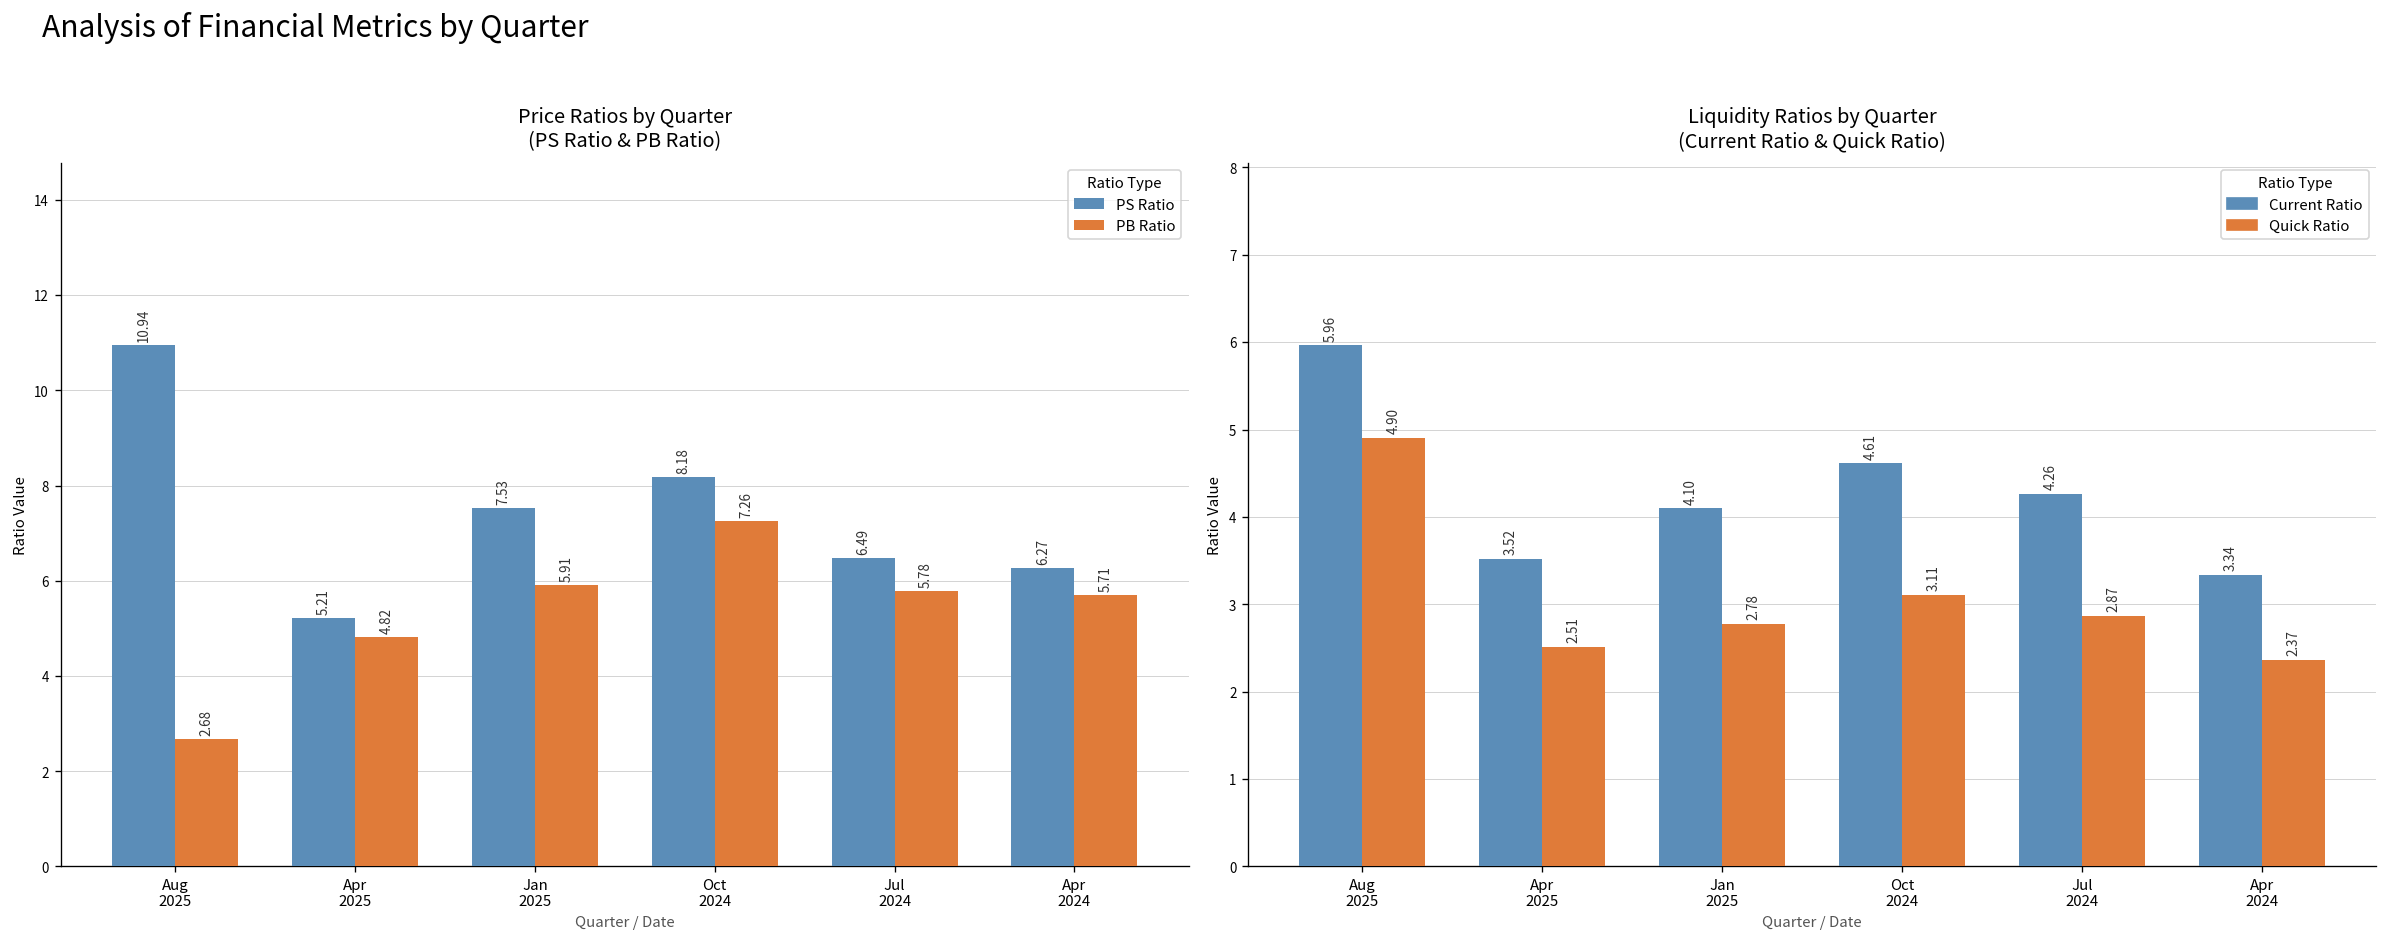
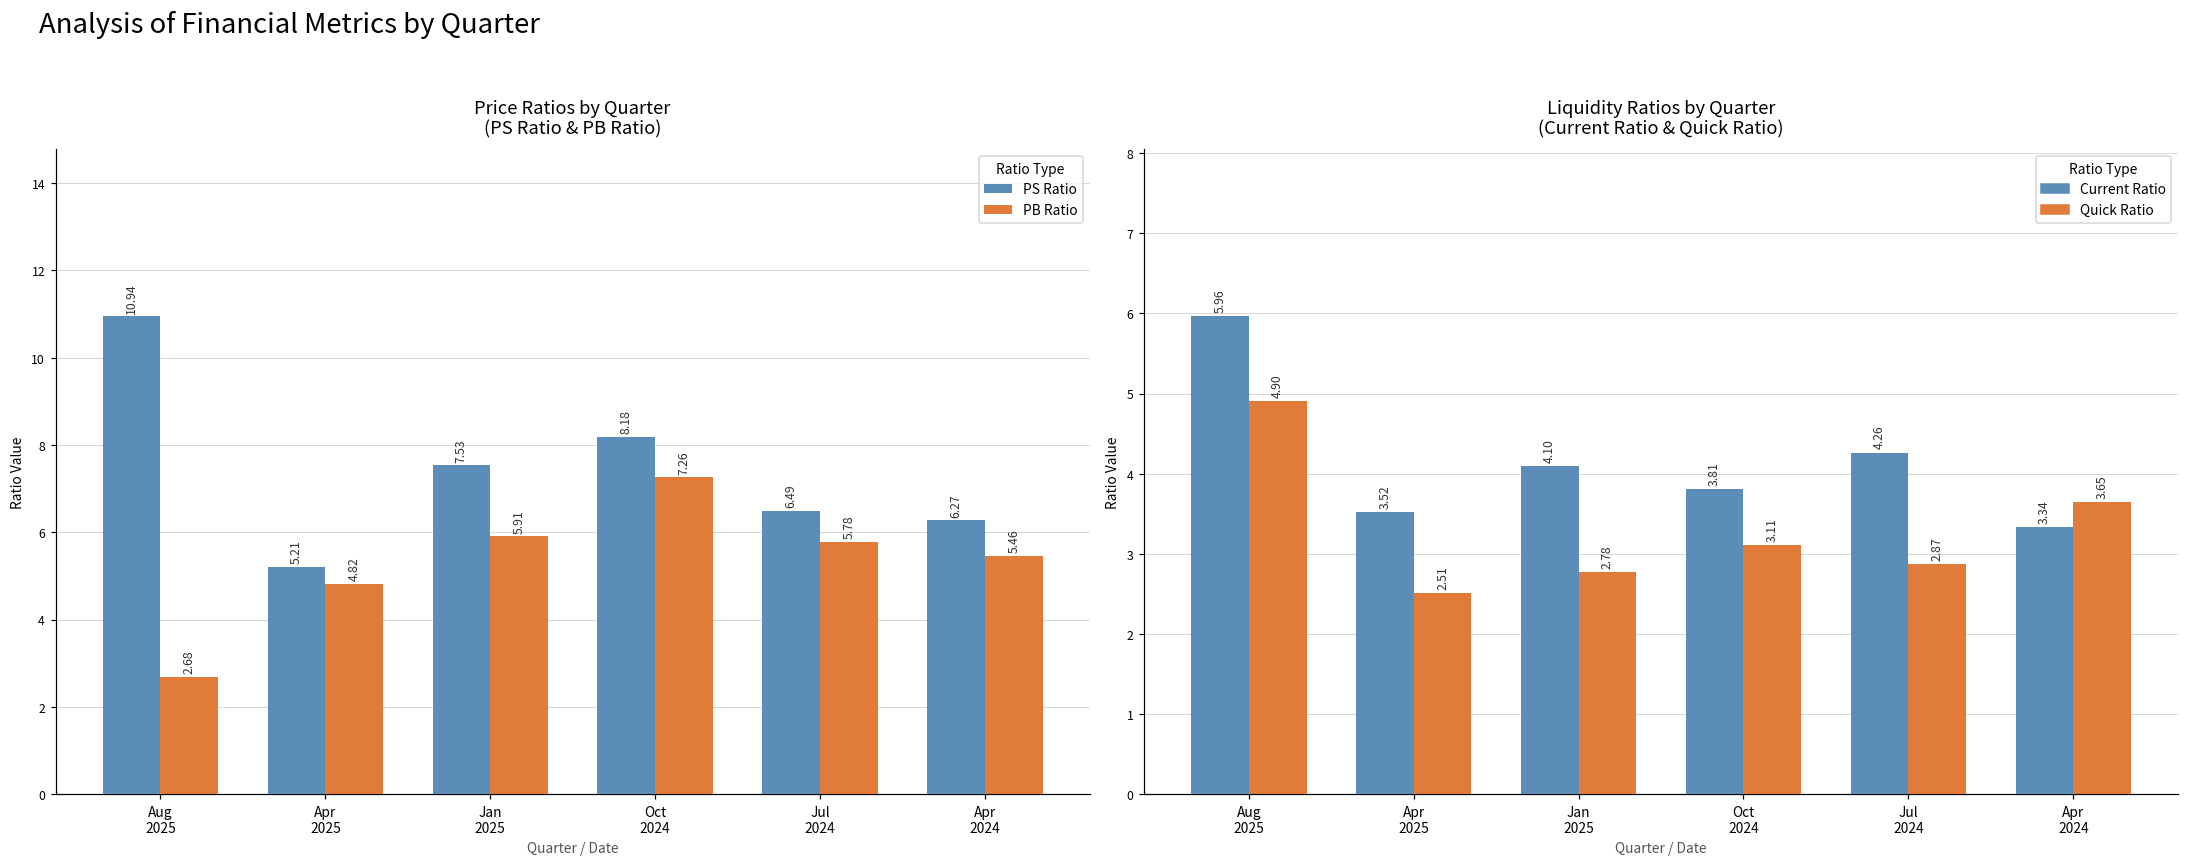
Price Ratios by Quarter (PS Ratio & PB Ratio), PB Ratio, Apr 2024: 5.71 -> 5.46
Liquidity Ratios by Quarter (Current Ratio & Quick Ratio), Current Ratio, Oct 2024: 4.61 -> 3.81
Liquidity Ratios by Quarter (Current Ratio & Quick Ratio), Quick Ratio, Apr 2024: 2.37 -> 3.65
